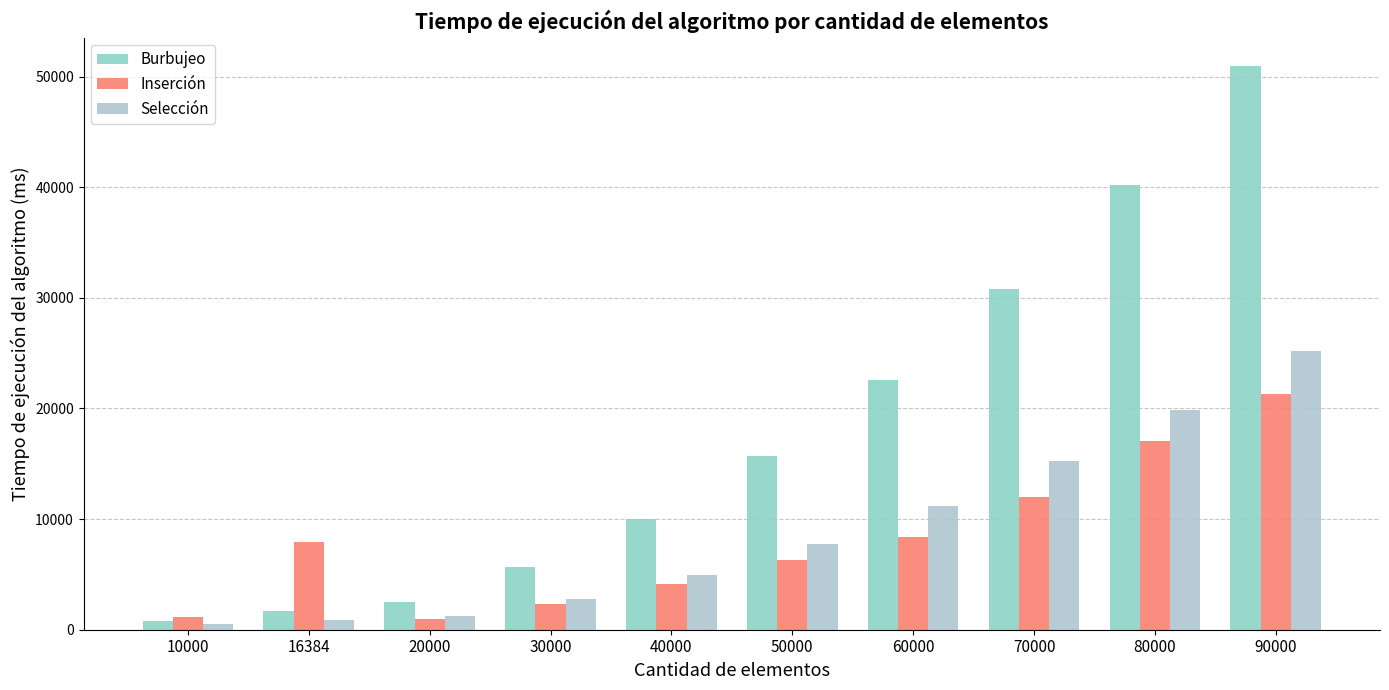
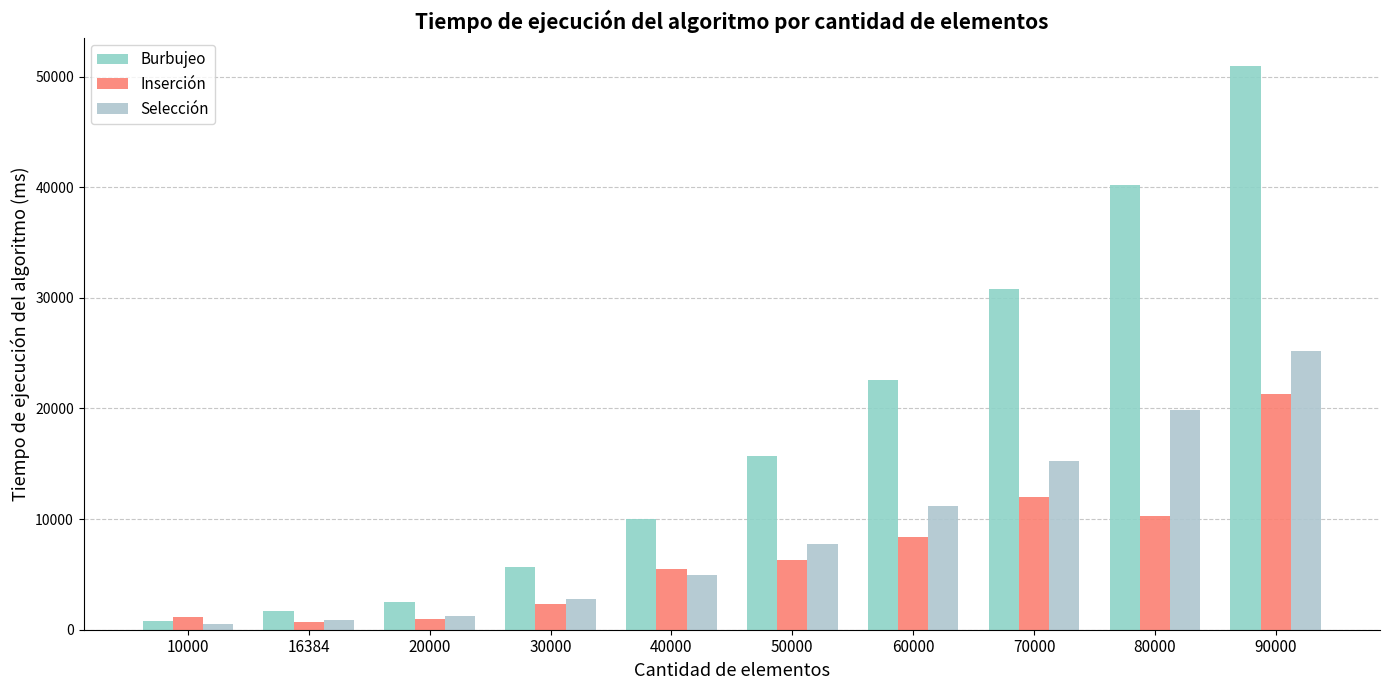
Inserción, 16384: 8000 -> 700
Inserción, 40000: 4200 -> 5500
Inserción, 80000: 17000 -> 10300
